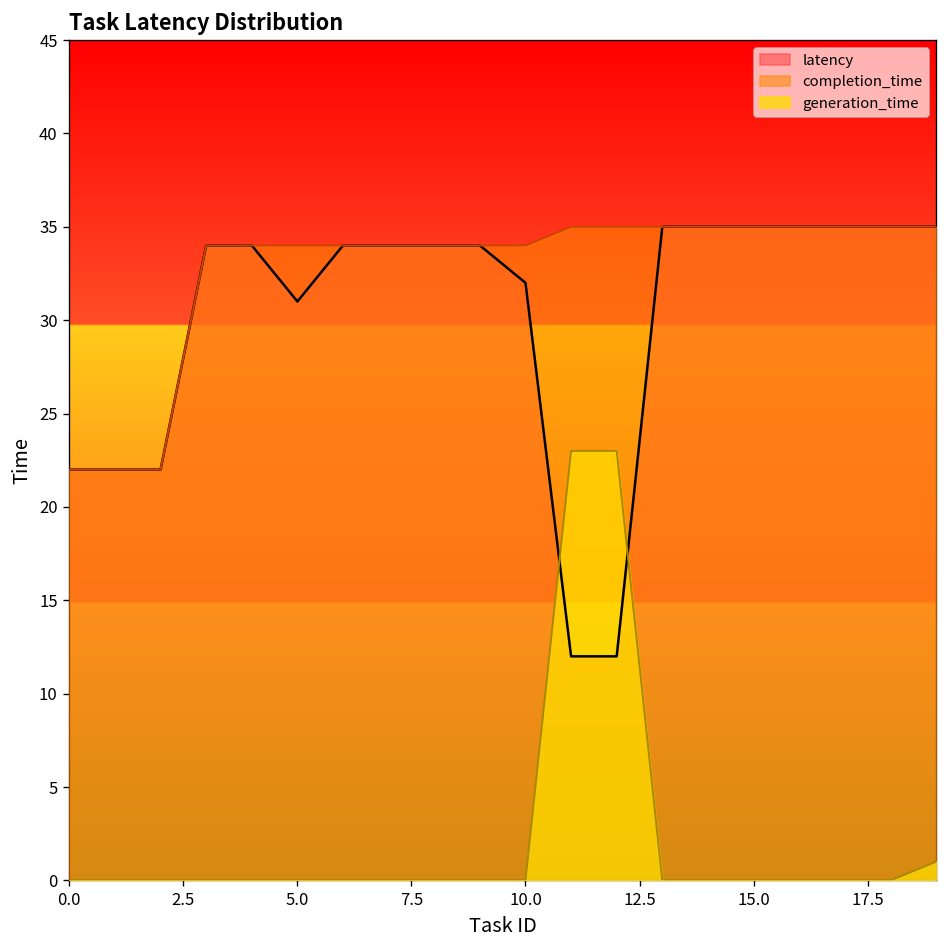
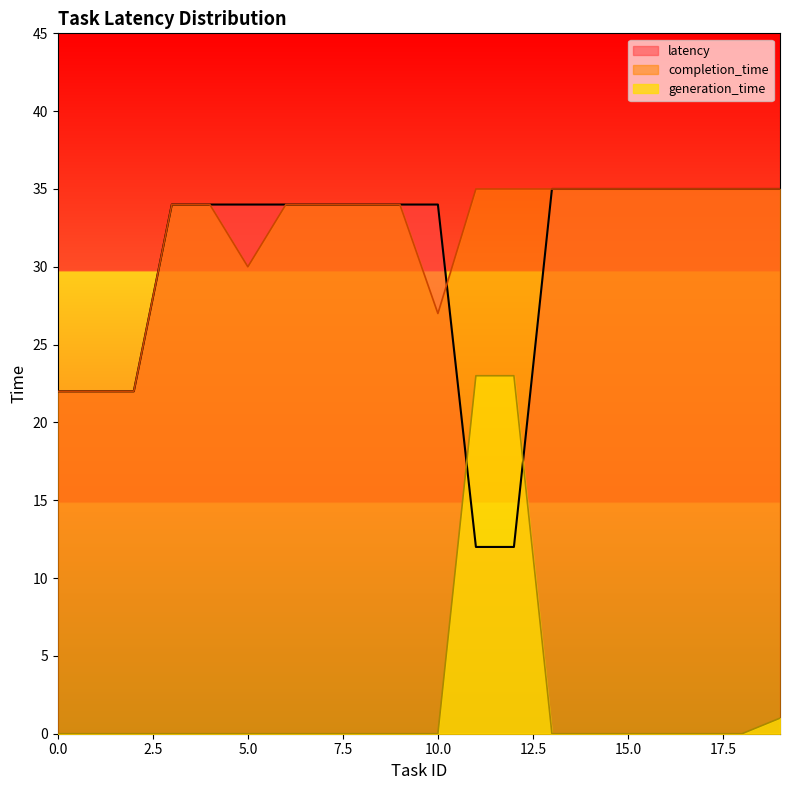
latency, 5.0: 31 -> 34
completion_time, 5.0: 34 -> 30
latency, 10.0: 32 -> 34
completion_time, 10.0: 34 -> 27
